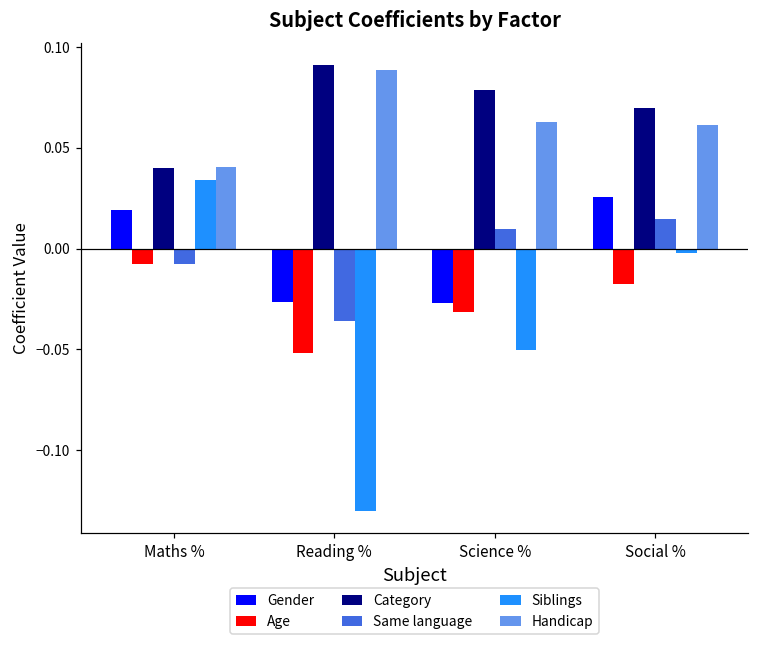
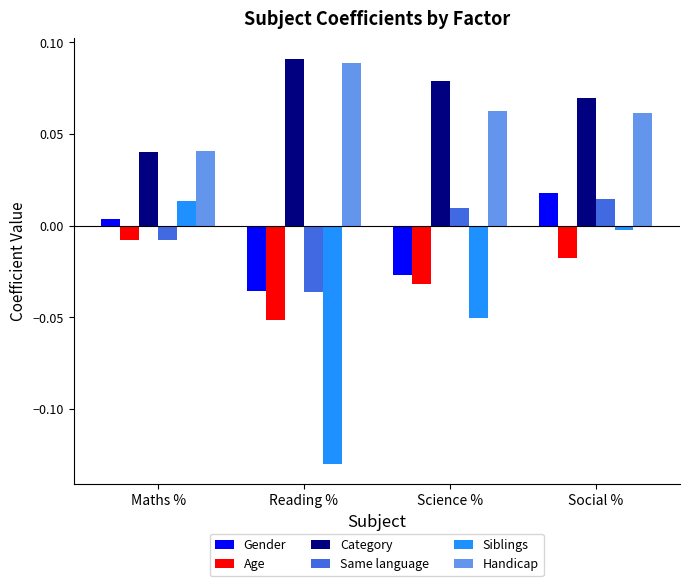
Gender, Maths %: 0.019 -> 0.004
Siblings, Maths %: 0.034 -> 0.014
Gender, Reading %: -0.027 -> -0.036
Gender, Social %: 0.026 -> 0.018
